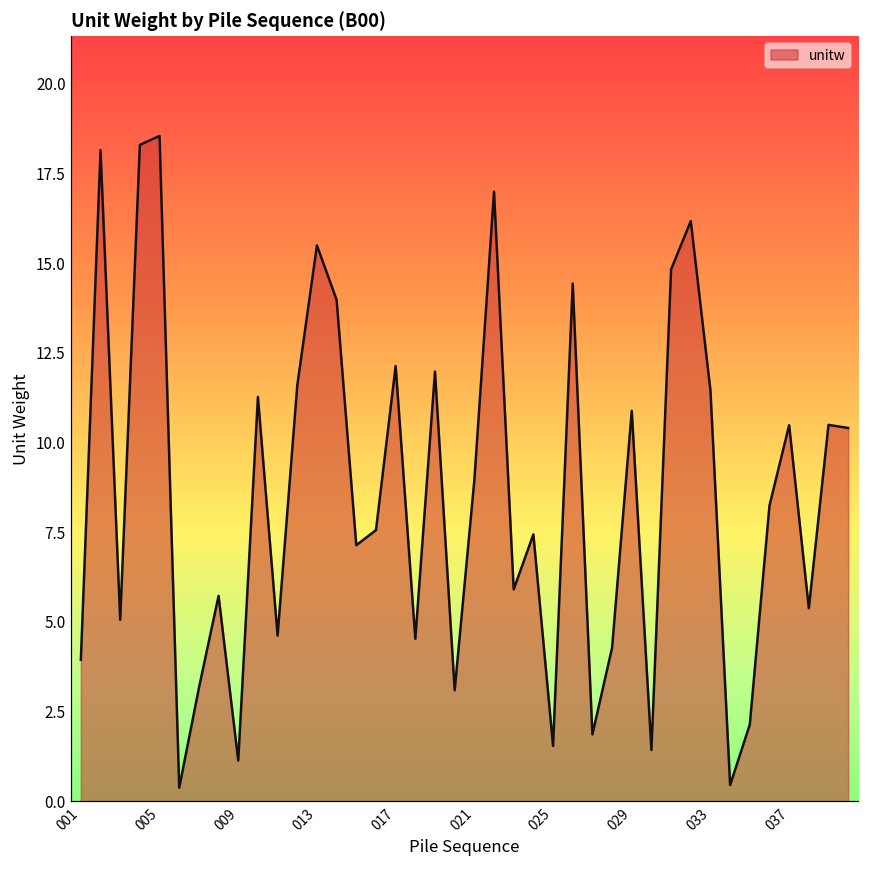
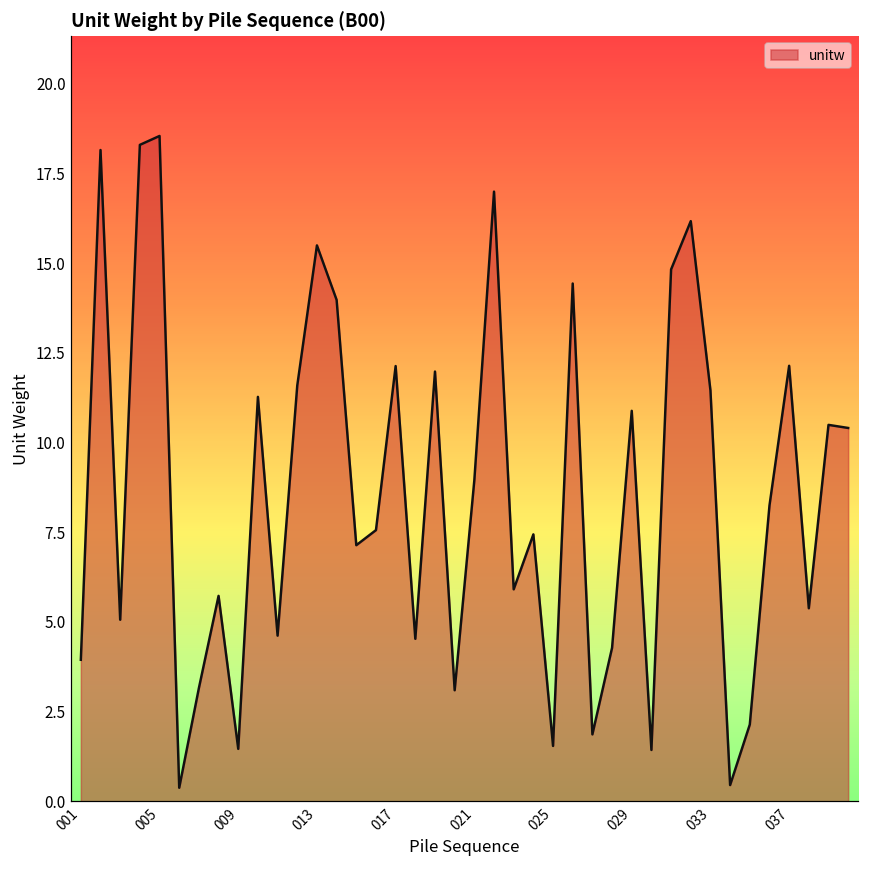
009: 1.1 -> 1.5
037: 10.5 -> 12.1
